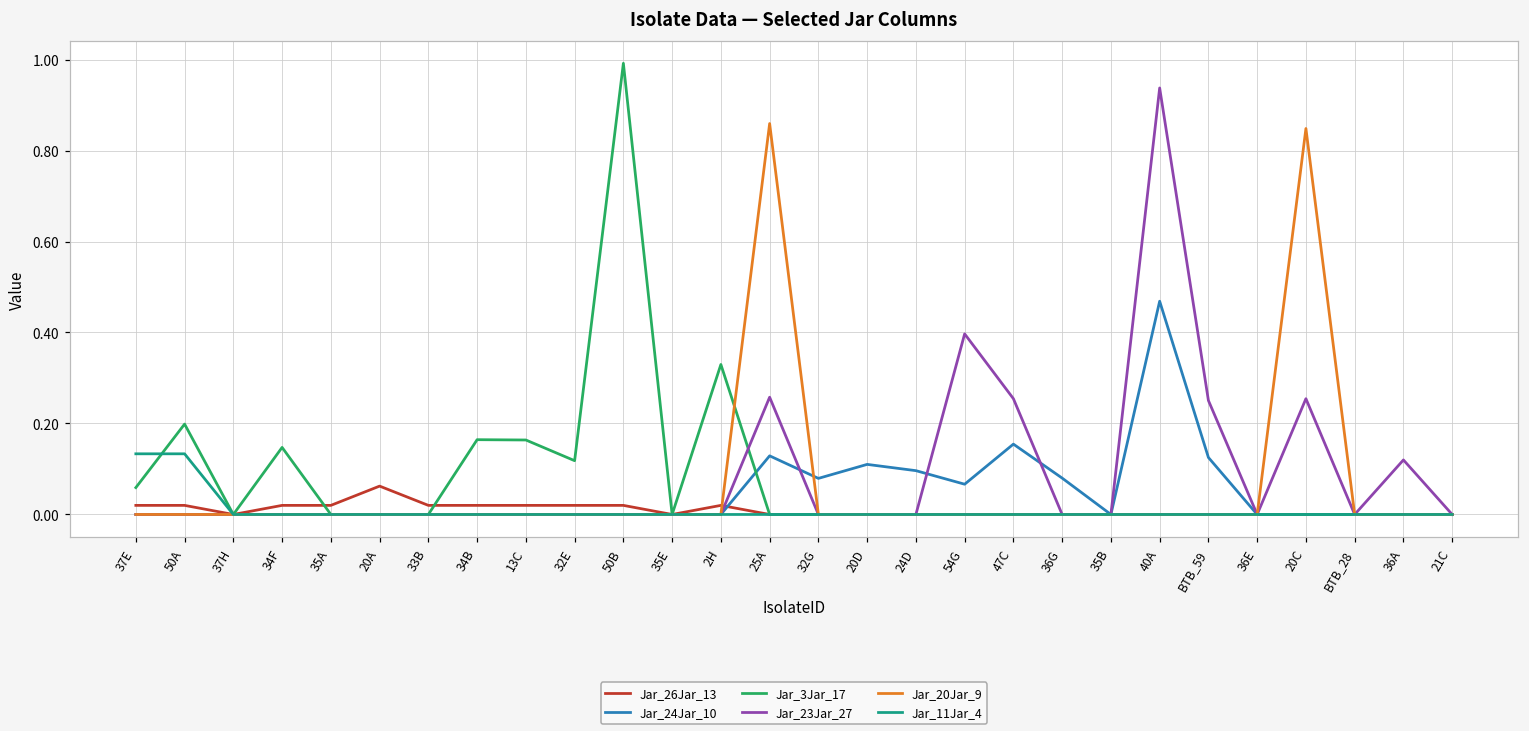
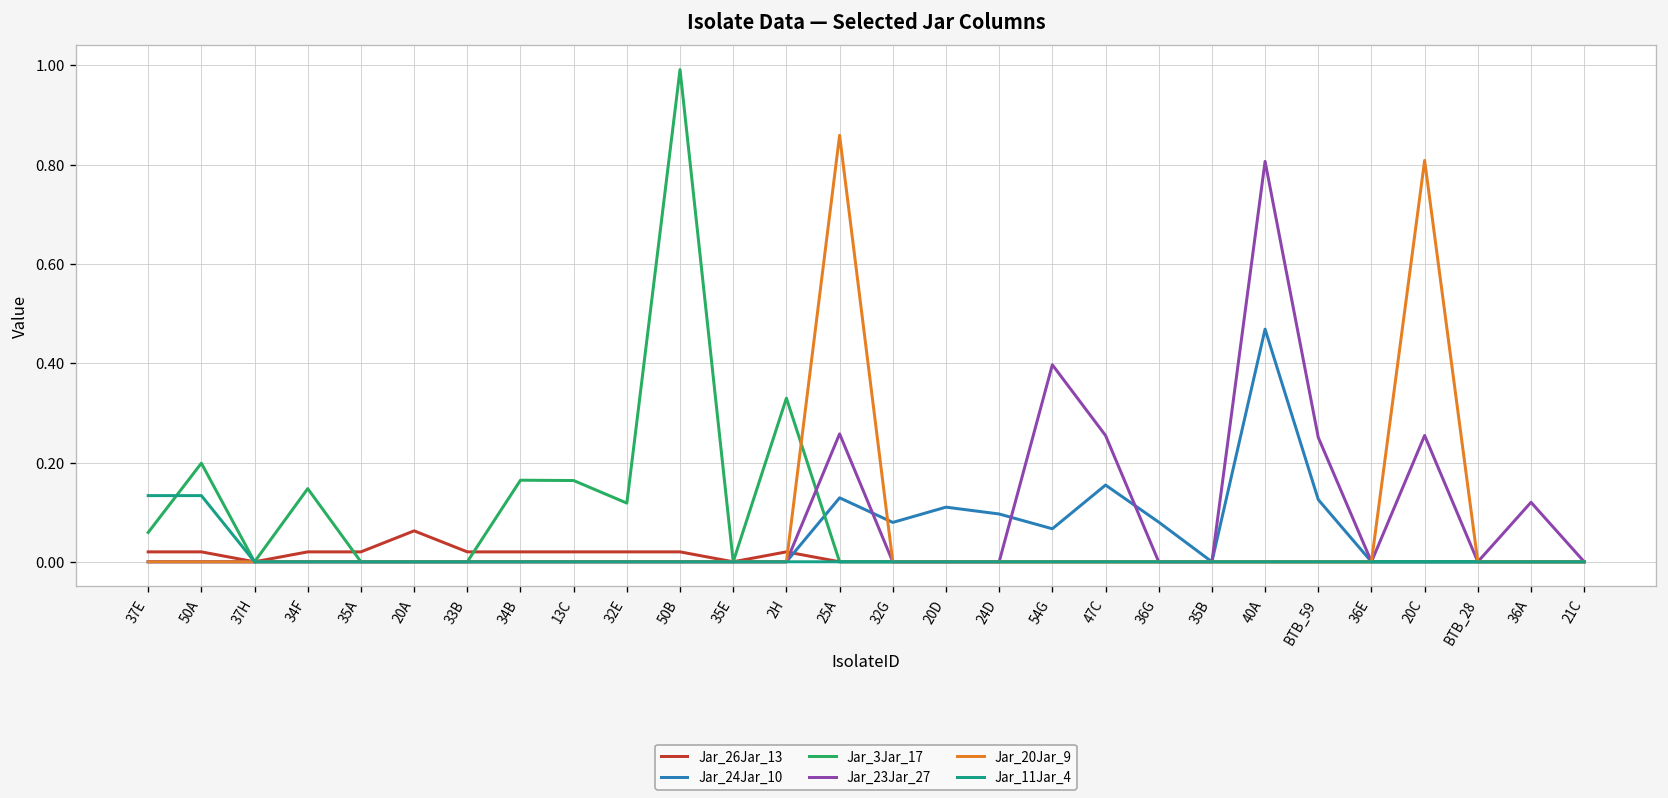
Jar_23Jar_27, 40A: 0.94 -> 0.81
Jar_20Jar_9, 20C: 0.85 -> 0.81
